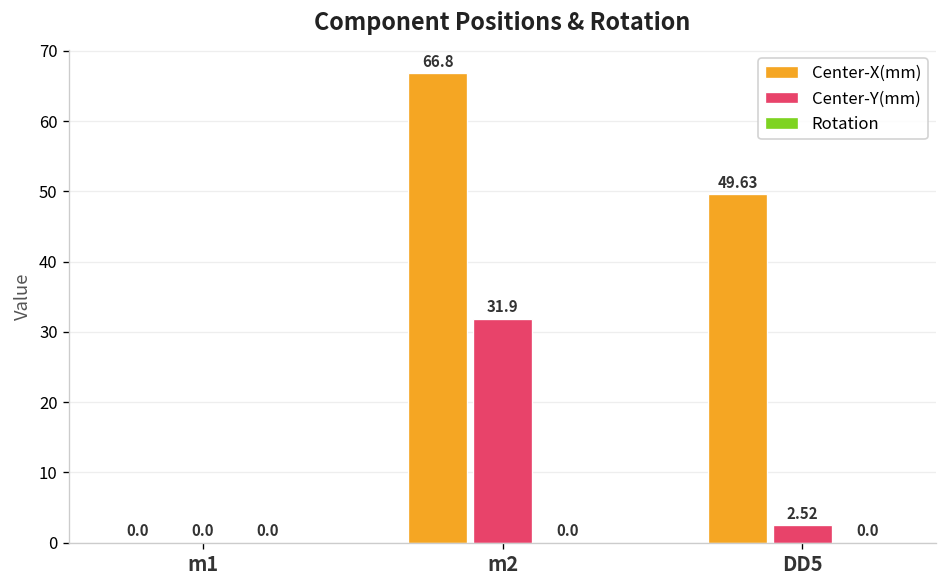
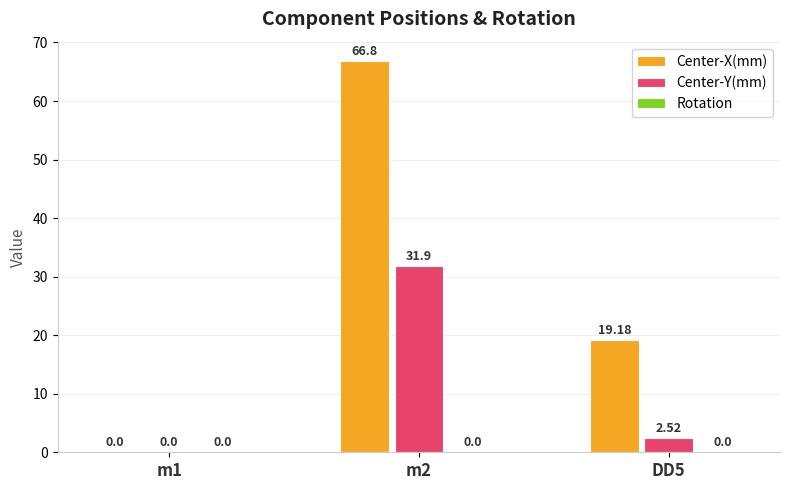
Center-X(mm), DD5: 49.63 -> 19.18
